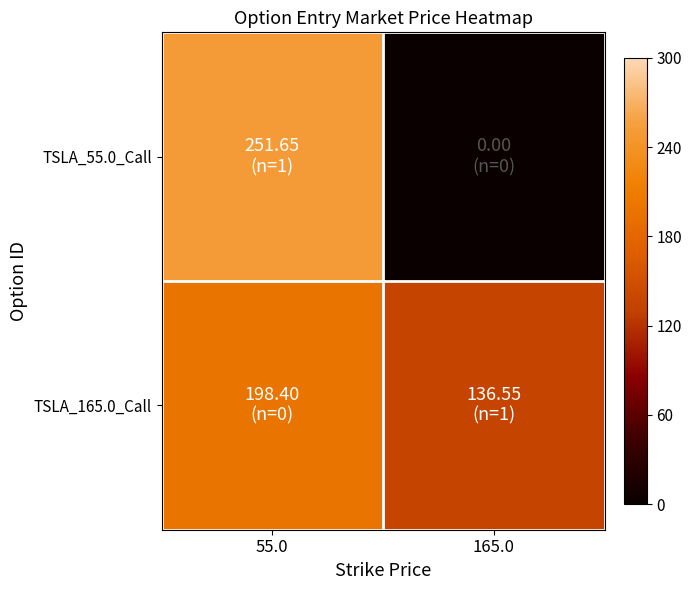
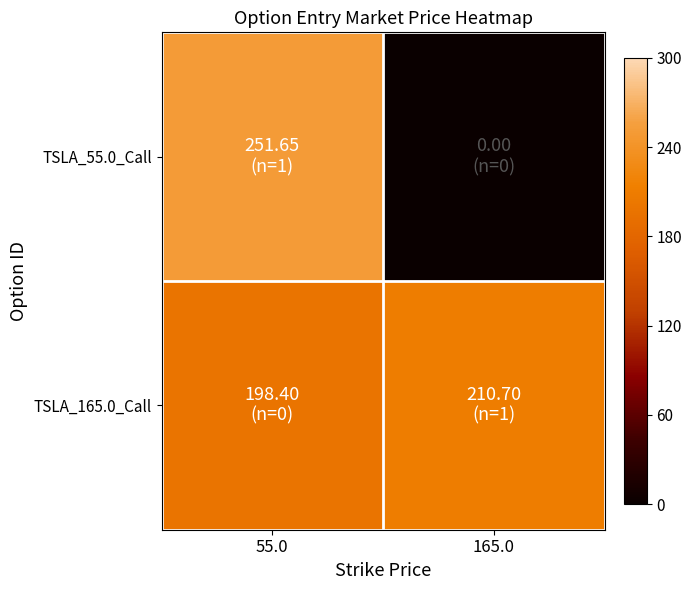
TSLA_165.0_Call, 165.0: 136.55 -> 210.70
